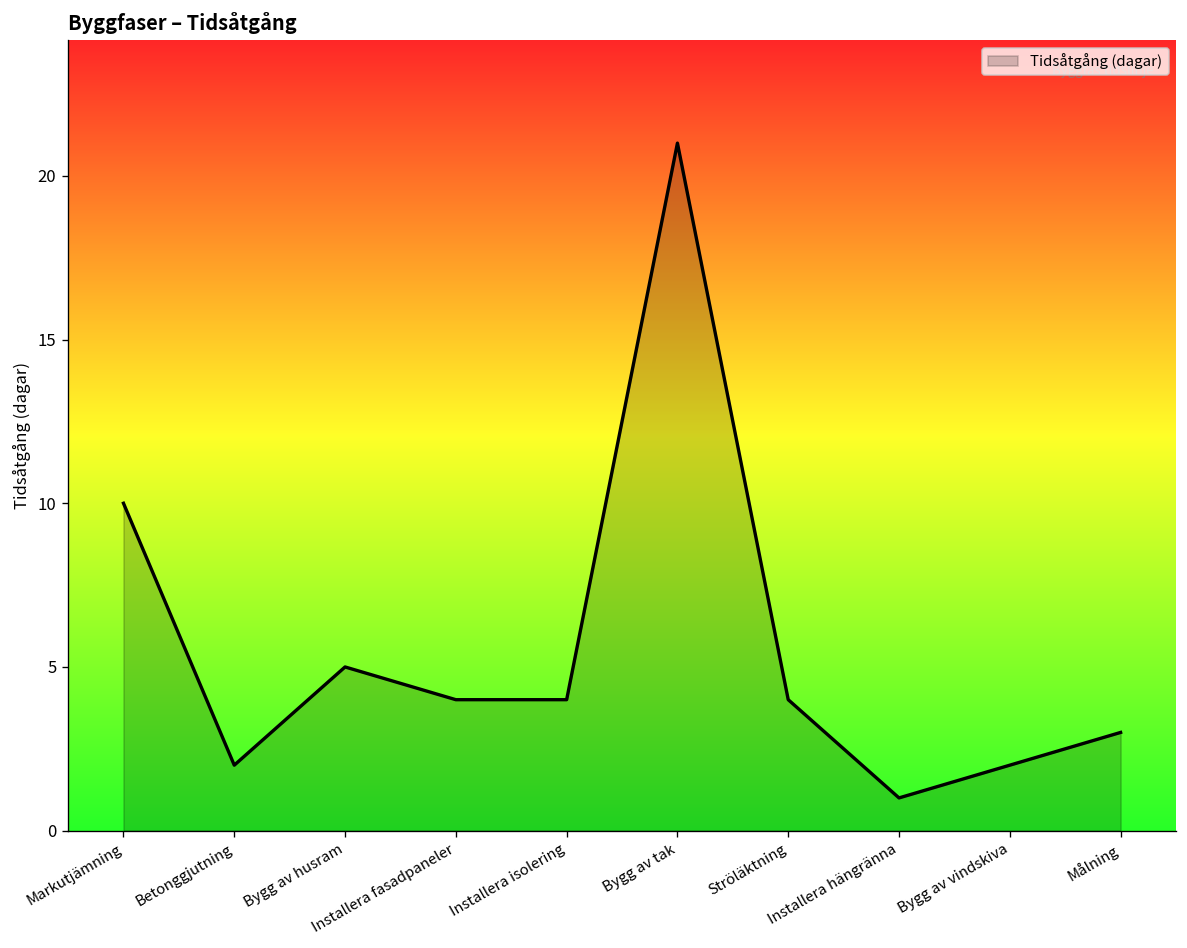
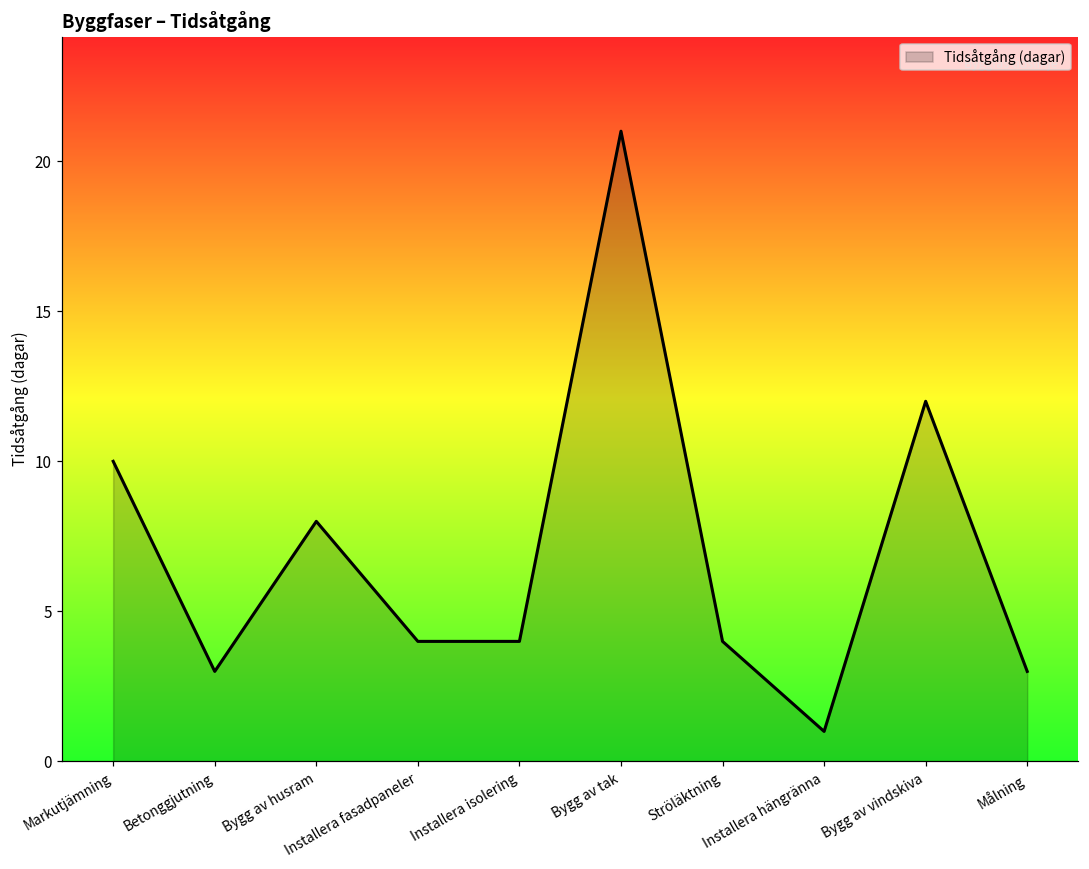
Betonggjutning: 2 -> 3
Bygg av husram: 5 -> 8
Bygg av vindskiva: 2 -> 12
